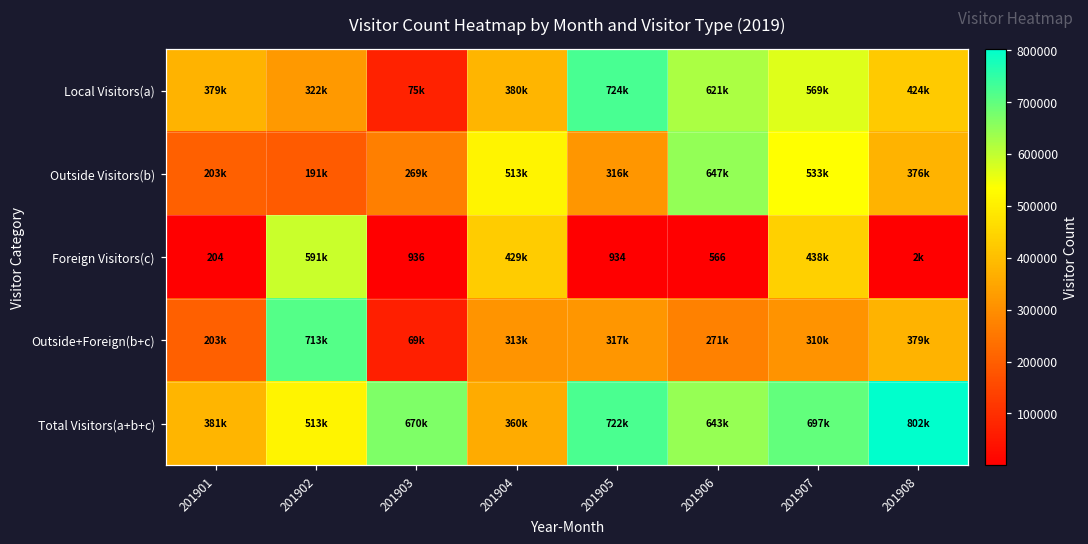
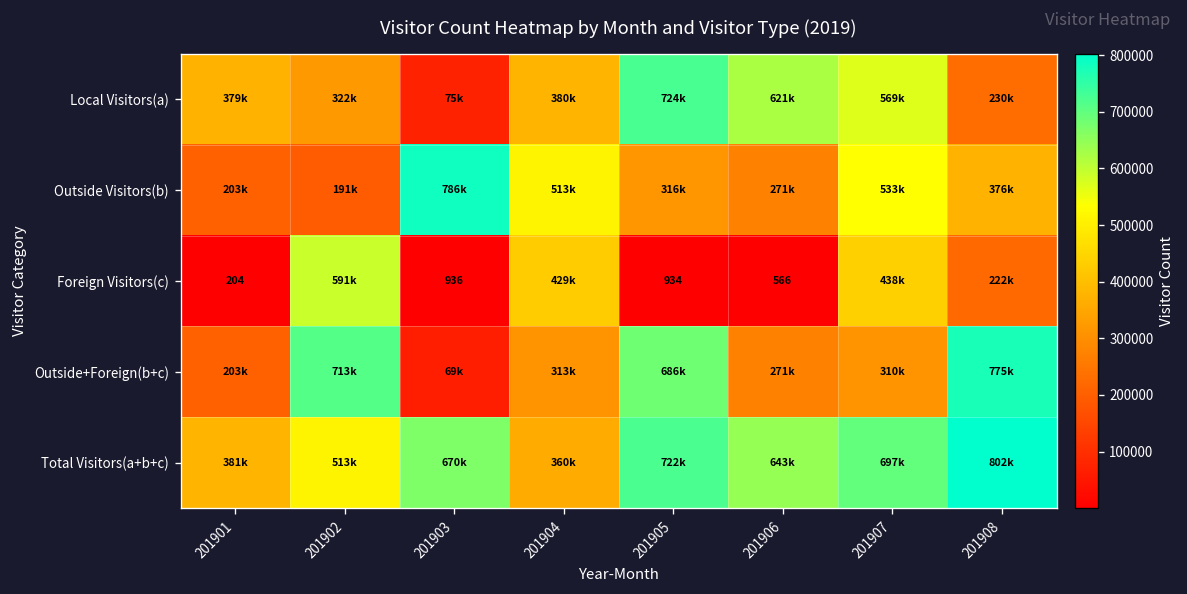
Local Visitors(a), 201908: 424k -> 230k
Outside Visitors(b), 201903: 269k -> 786k
Outside Visitors(b), 201906: 647k -> 271k
Foreign Visitors(c), 201908: 2k -> 222k
Outside+Foreign(b+c), 201905: 317k -> 686k
Outside+Foreign(b+c), 201908: 379k -> 775k
